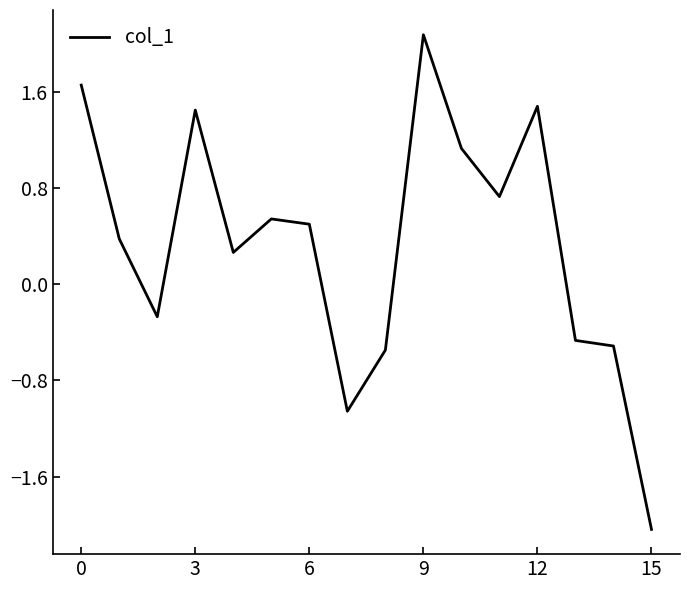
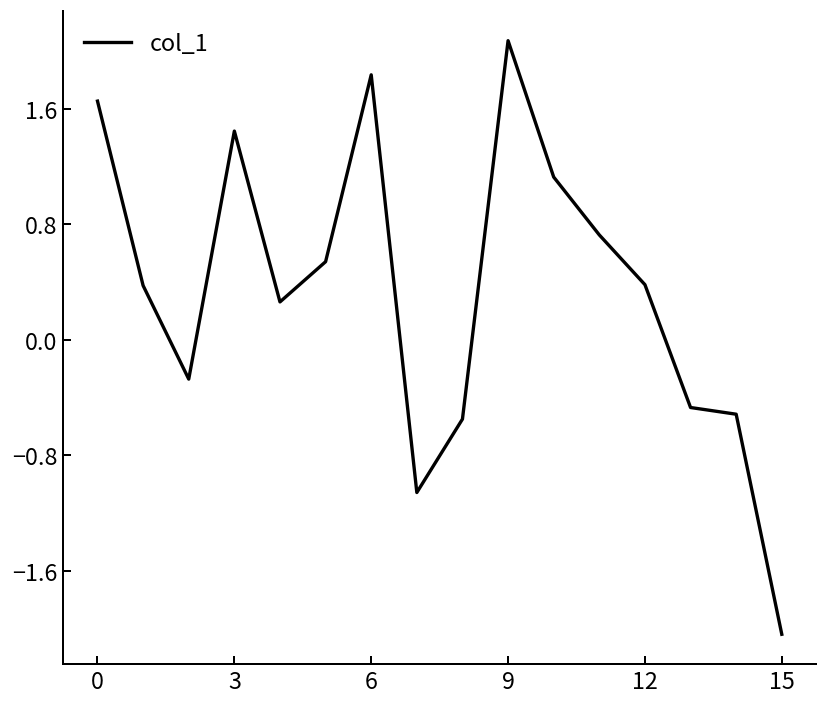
6: 0.50 -> 1.84
12: 1.48 -> 0.38
